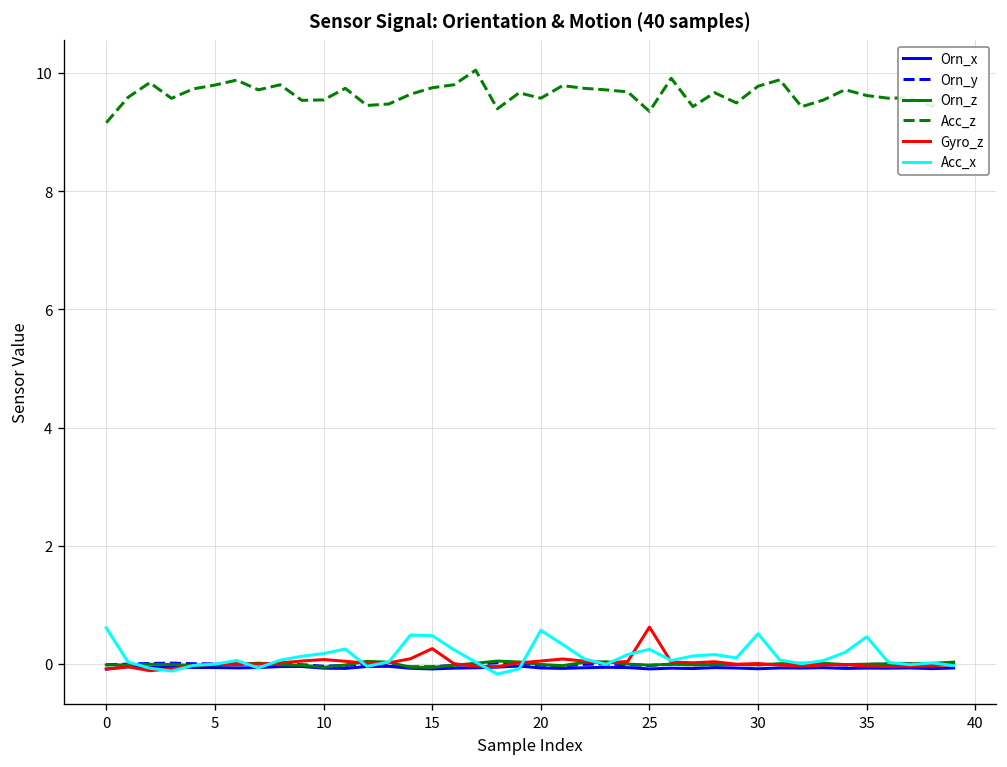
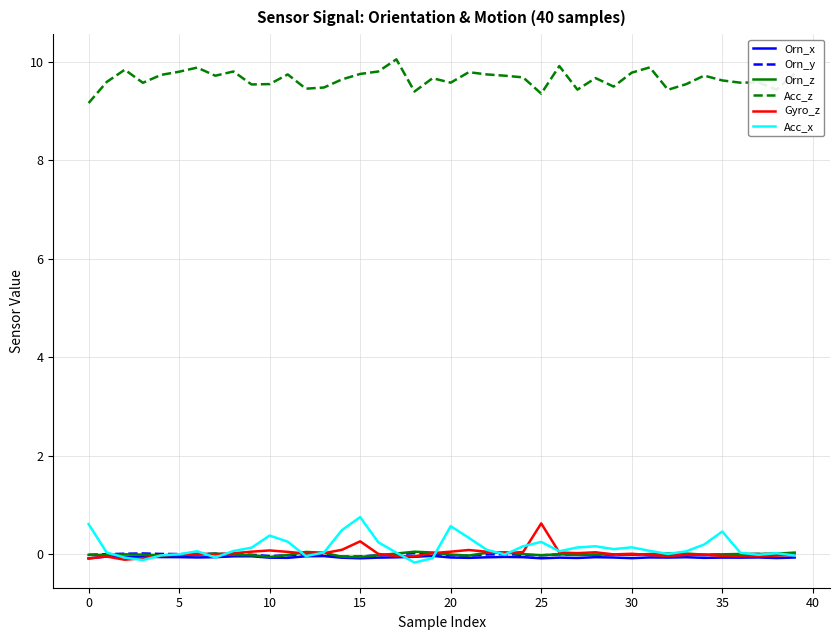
Acc_x, 10: 0.2 -> 0.4
Acc_x, 15: 0.5 -> 0.8
Acc_x, 30: 0.5 -> 0.1
